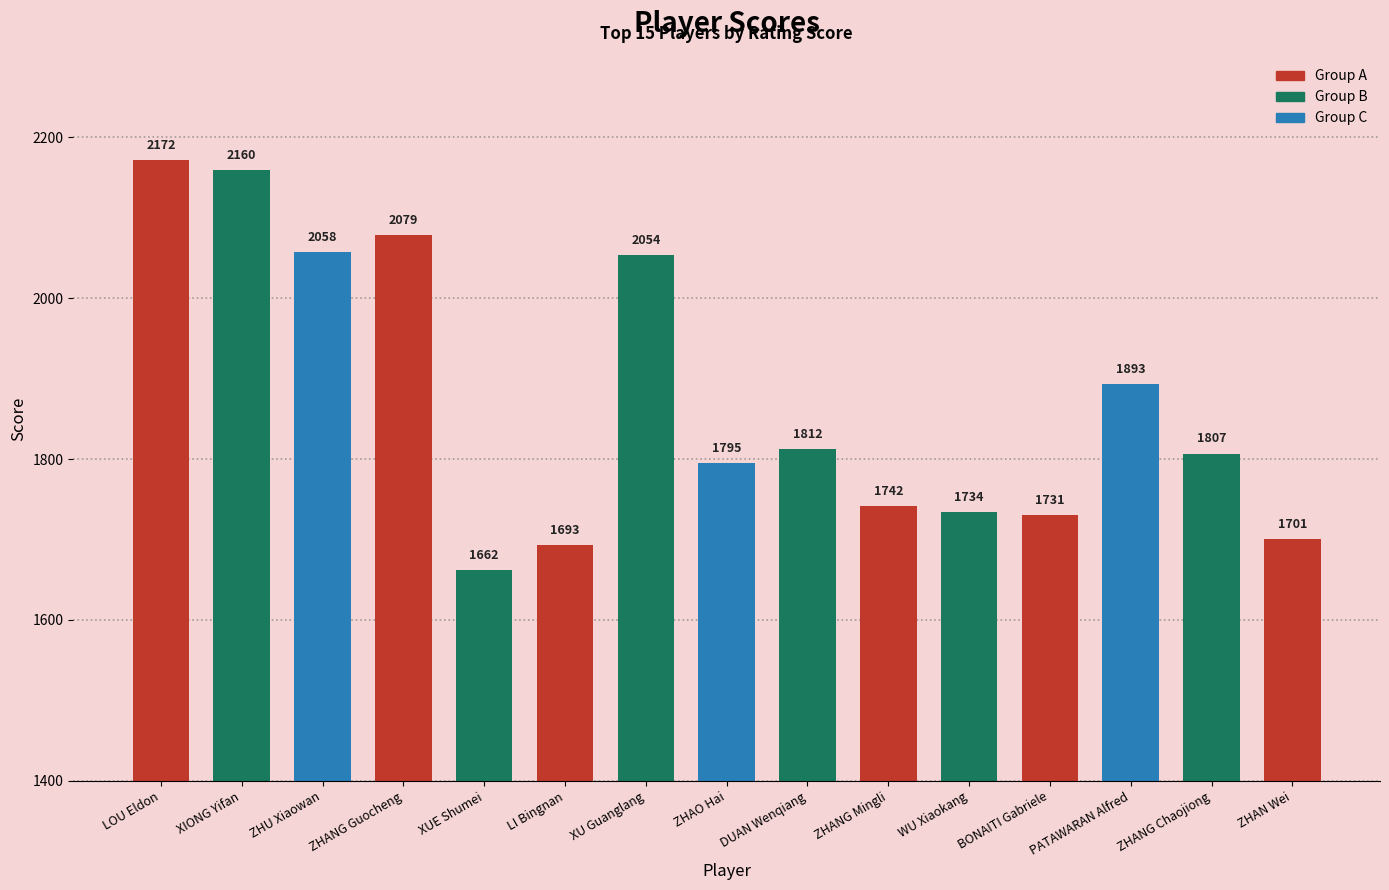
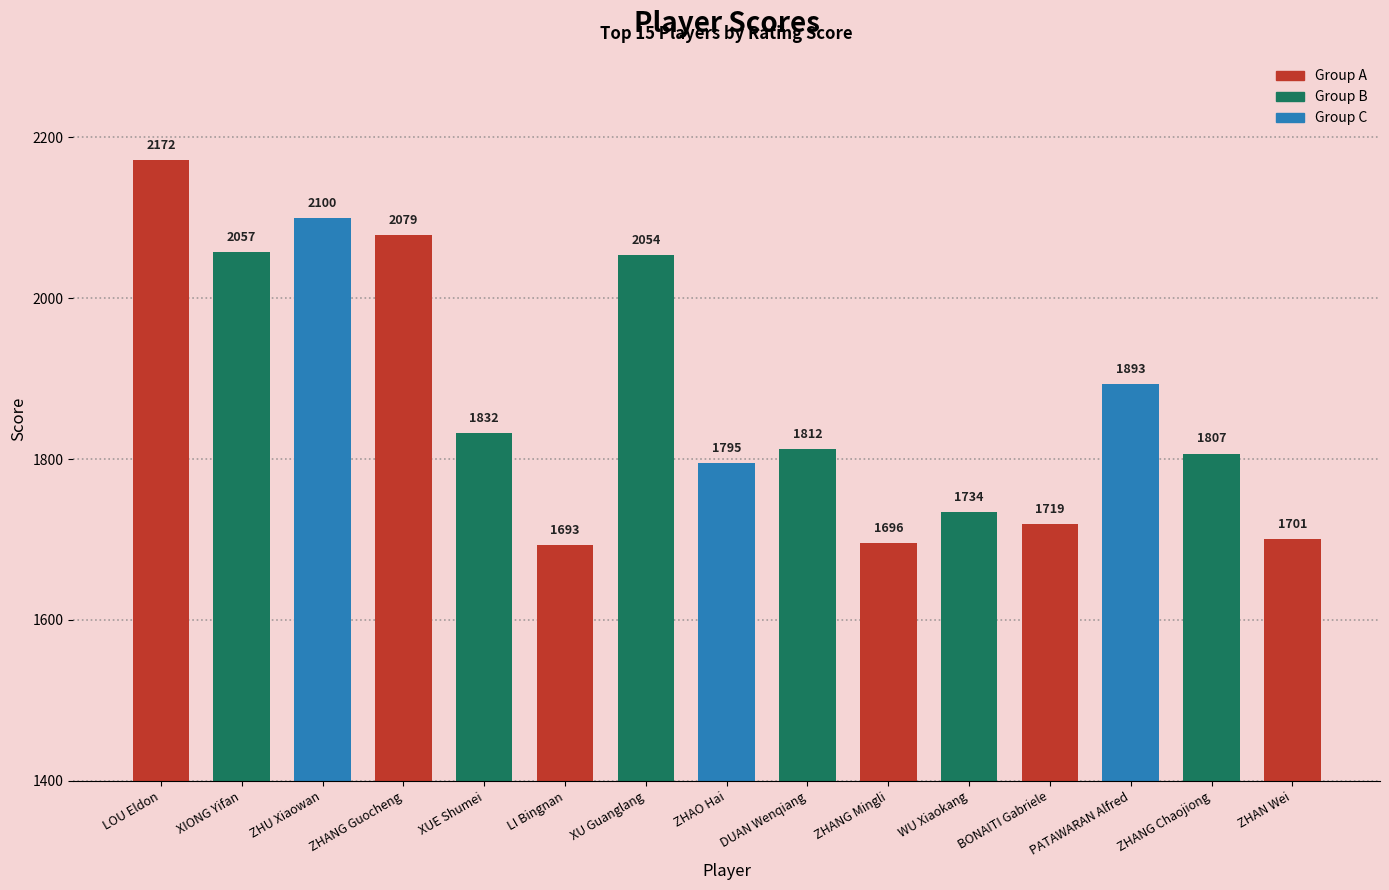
XIONG Yifan: 2160 -> 2057
ZHU Xiaowan: 2058 -> 2100
XUE Shumei: 1662 -> 1832
ZHANG Mingli: 1742 -> 1696
BONAITI Gabriele: 1731 -> 1719
